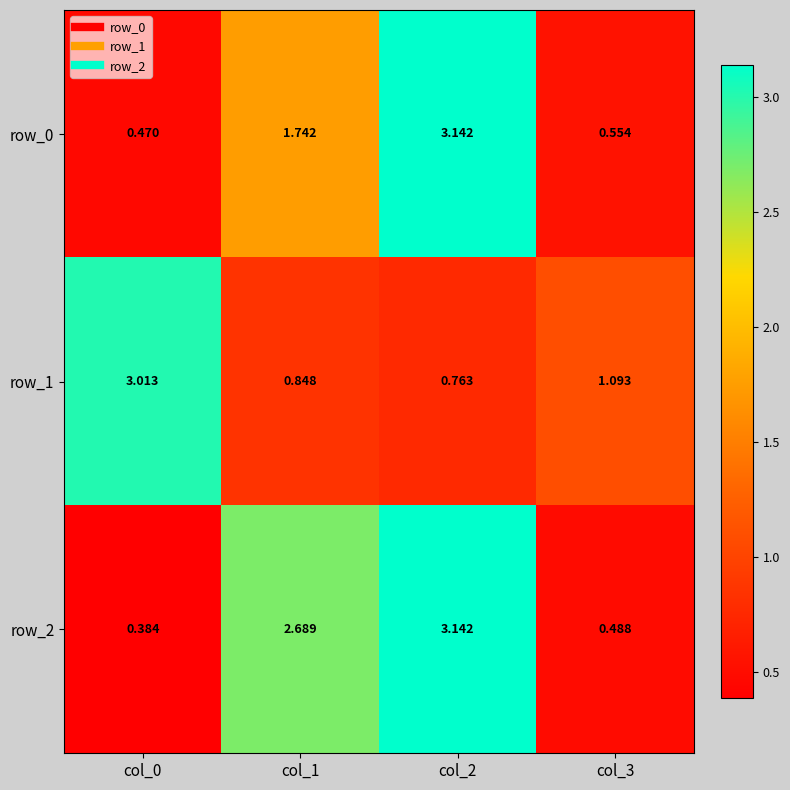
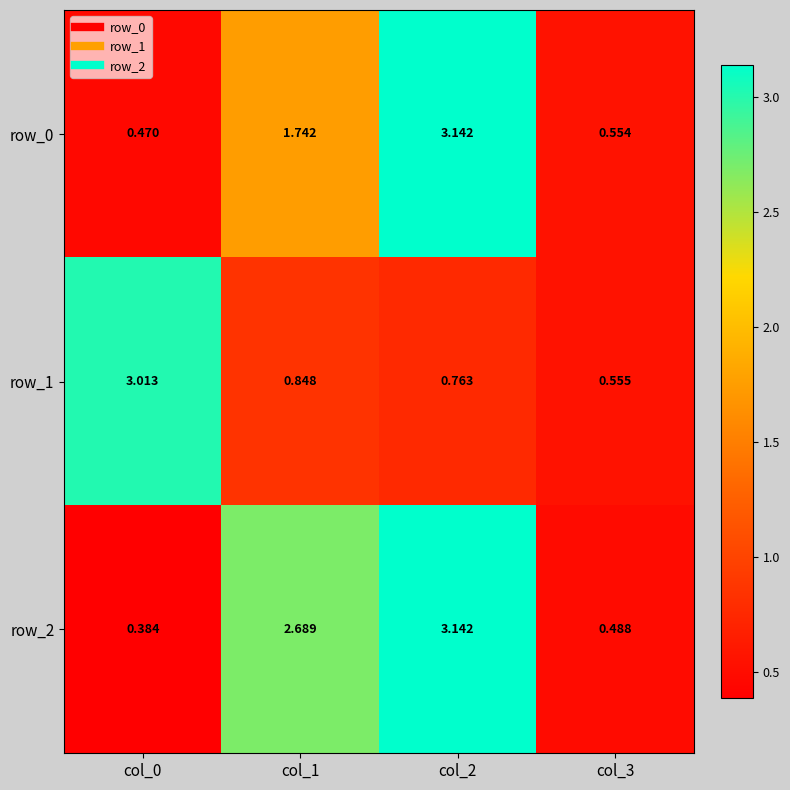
row_1, col_3: 1.093 -> 0.555
